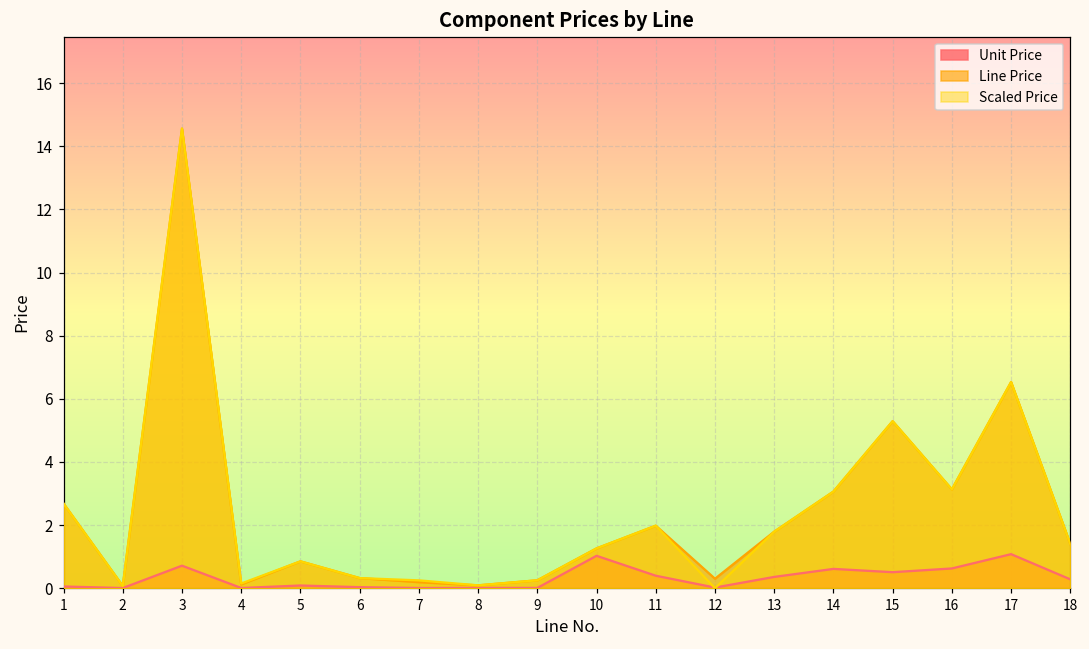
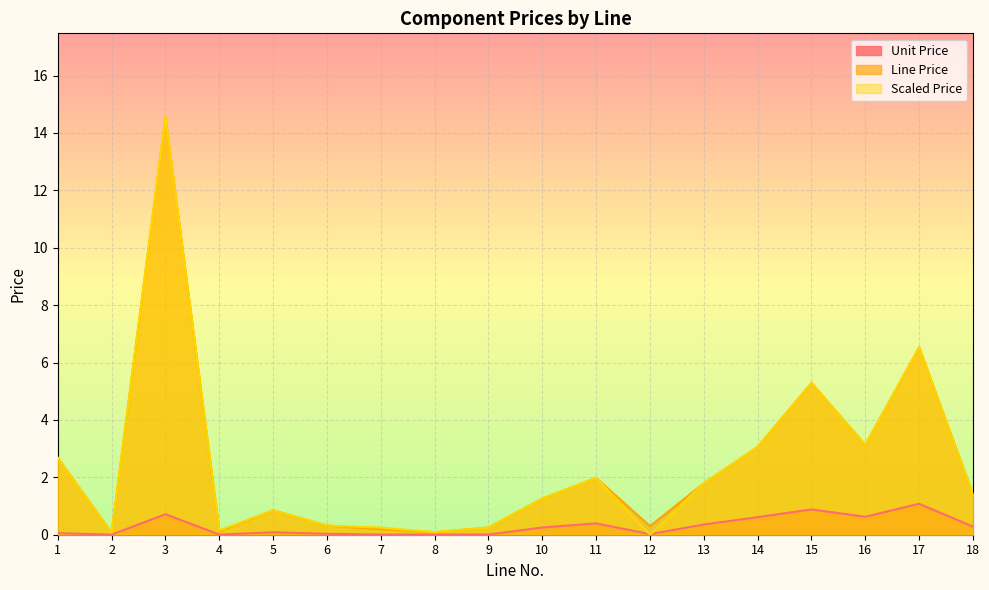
Unit Price, 10: 1.0 -> 0.3
Unit Price, 15: 0.5 -> 0.9
